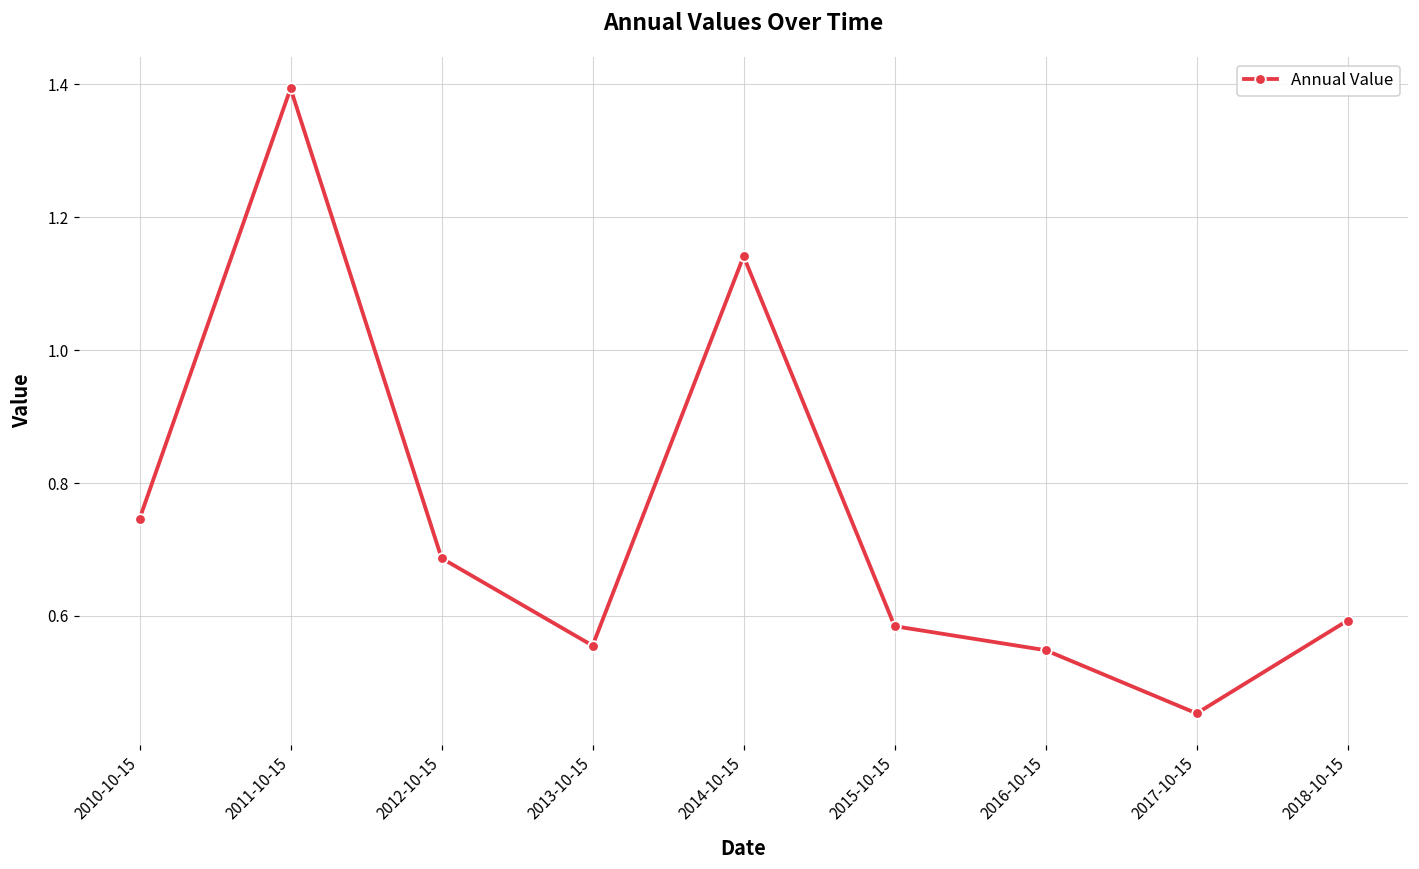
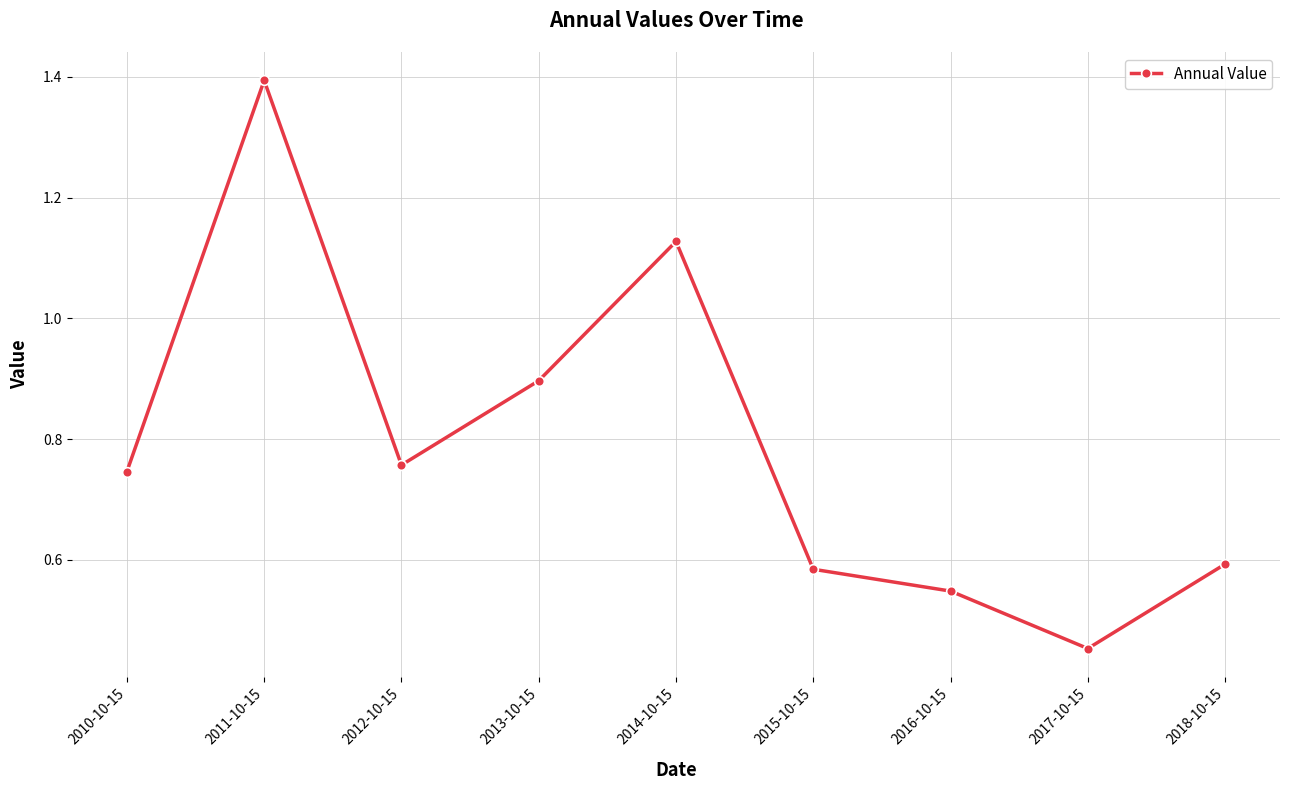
2012-10-15: 0.69 -> 0.76
2013-10-15: 0.56 -> 0.90
2014-10-15: 1.14 -> 1.13
